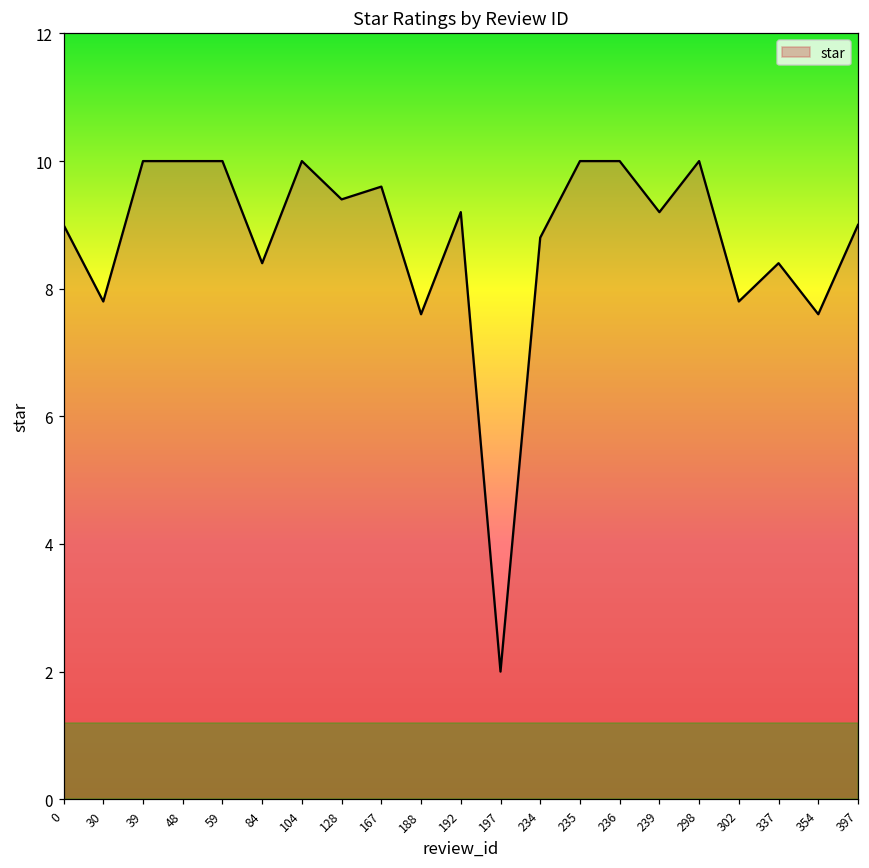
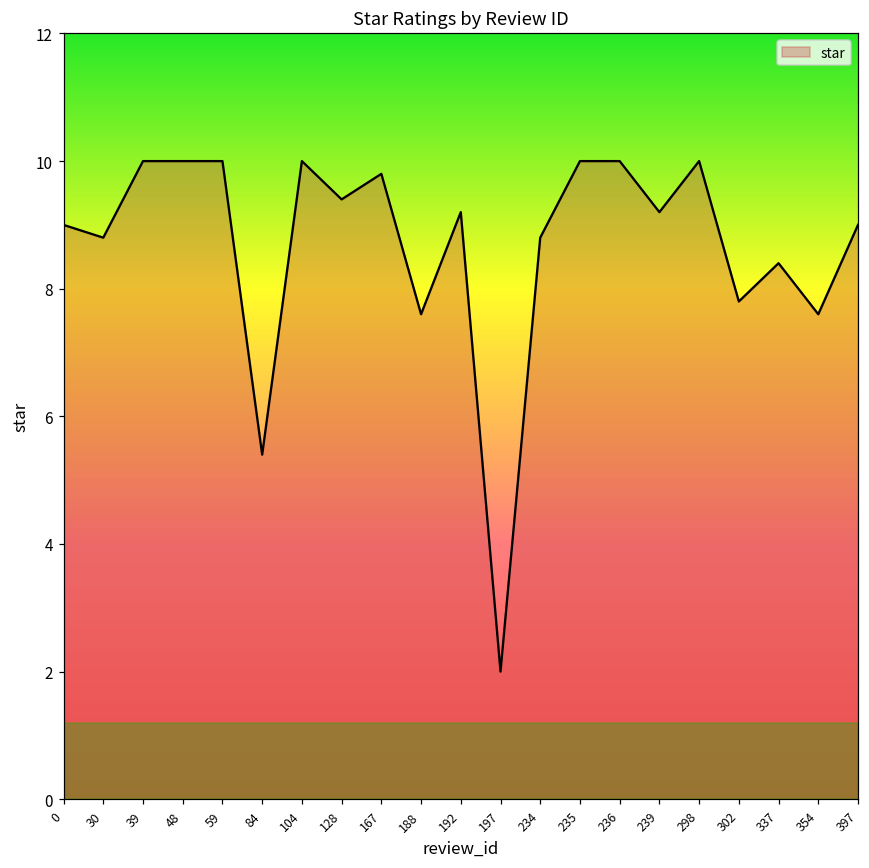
30: 7.8 -> 8.8
84: 8.4 -> 5.4
167: 9.6 -> 9.8
